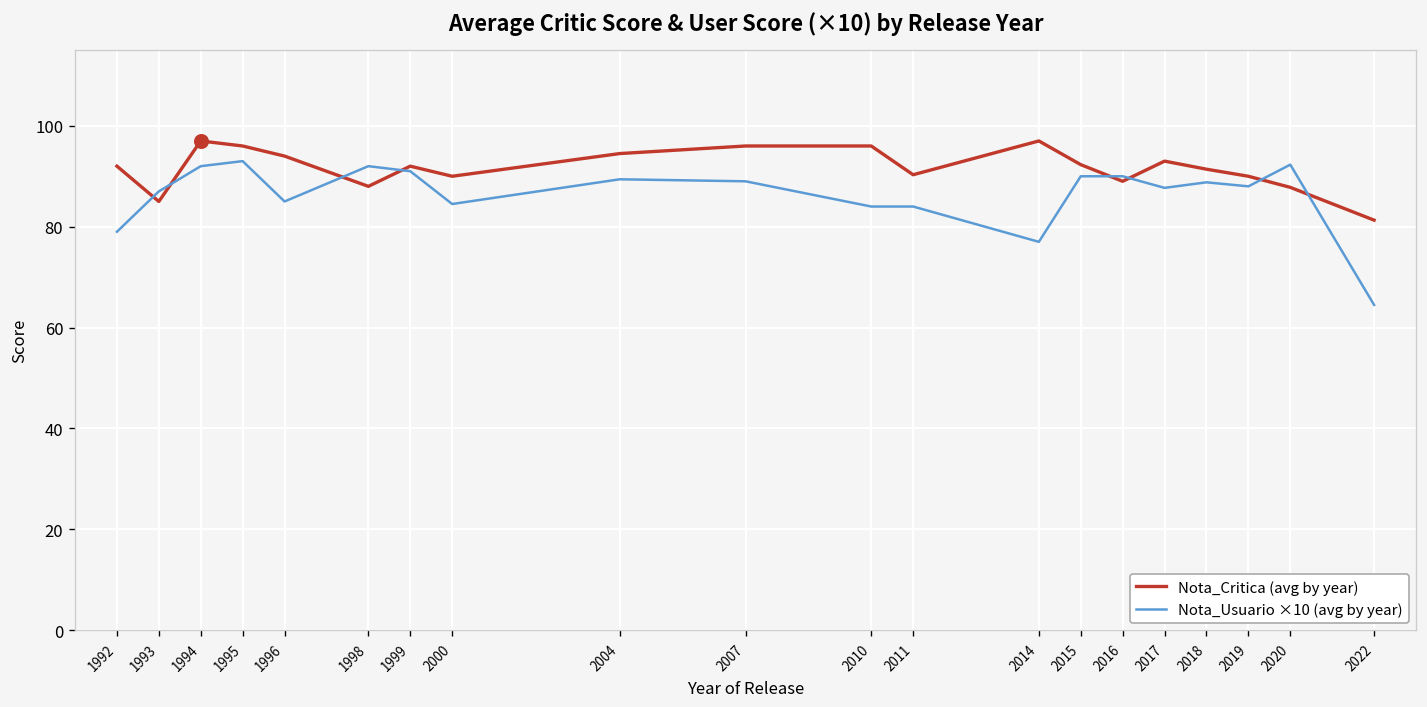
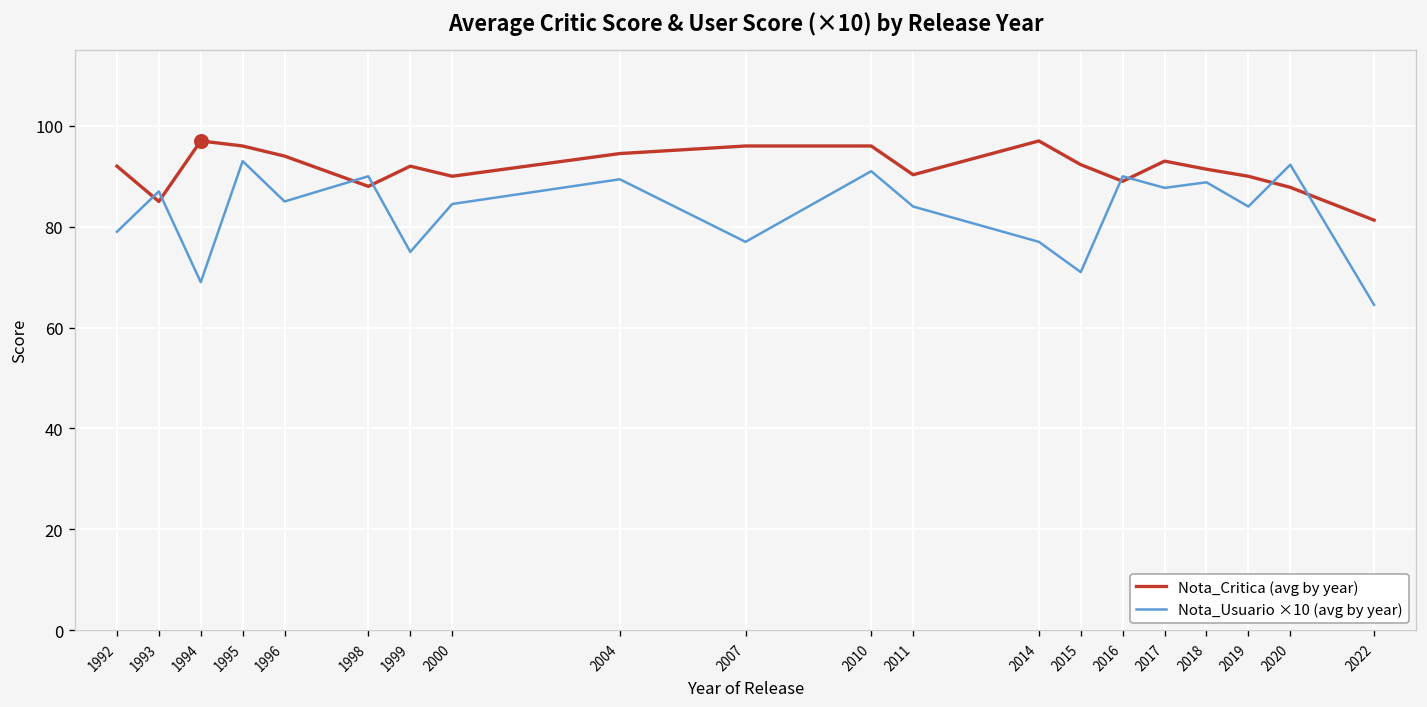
Nota_Usuario ×10 (avg by year), 1994: 92 -> 69
Nota_Usuario ×10 (avg by year), 1998: 92 -> 90
Nota_Usuario ×10 (avg by year), 1999: 91 -> 75
Nota_Usuario ×10 (avg by year), 2007: 89 -> 77
Nota_Usuario ×10 (avg by year), 2010: 84 -> 91
Nota_Usuario ×10 (avg by year), 2015: 90 -> 71
Nota_Usuario ×10 (avg by year), 2019: 88 -> 84
